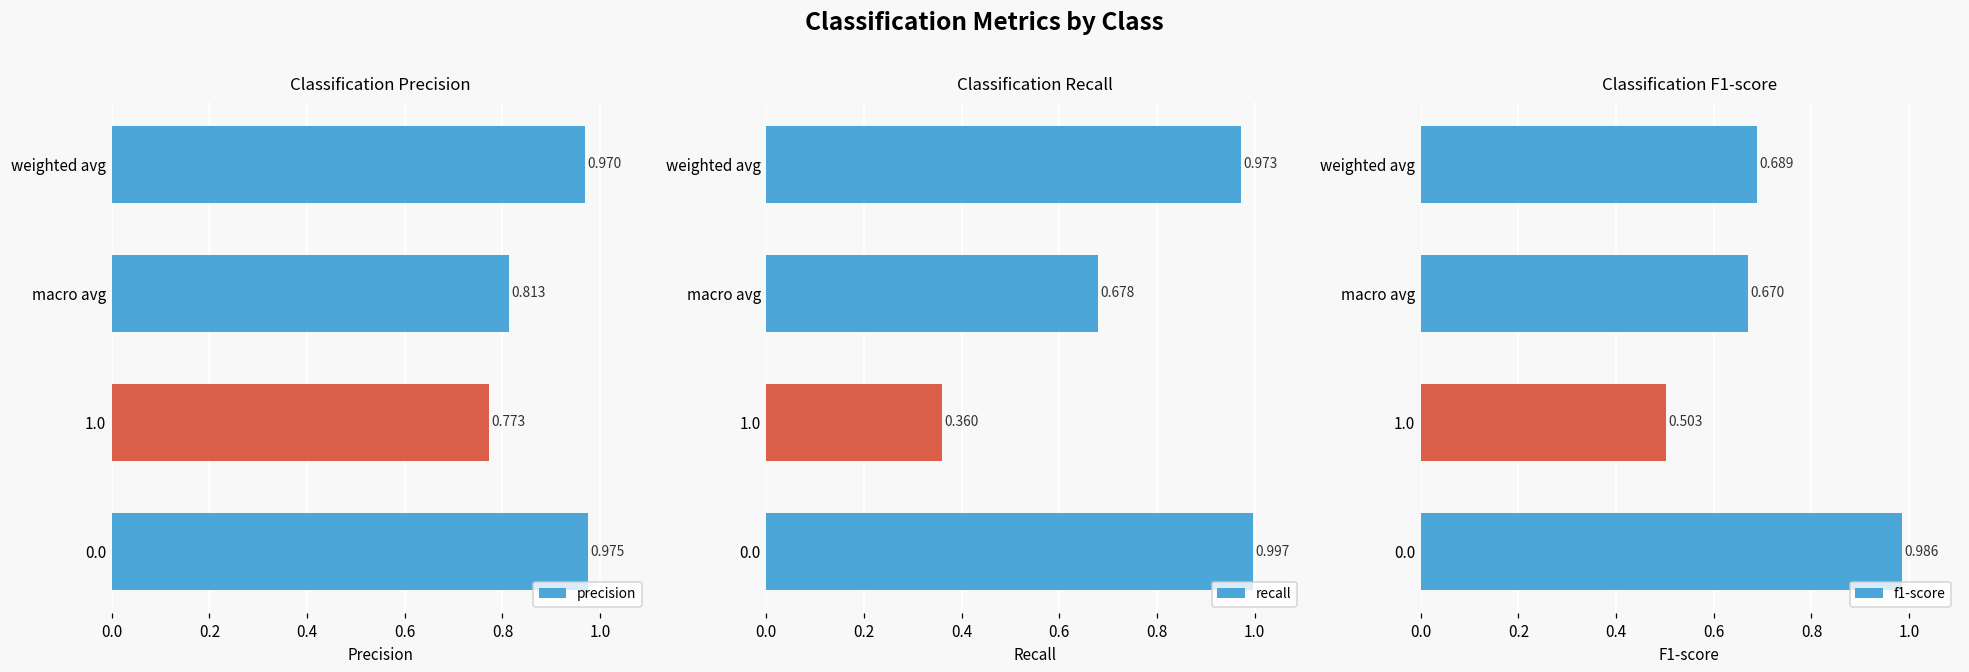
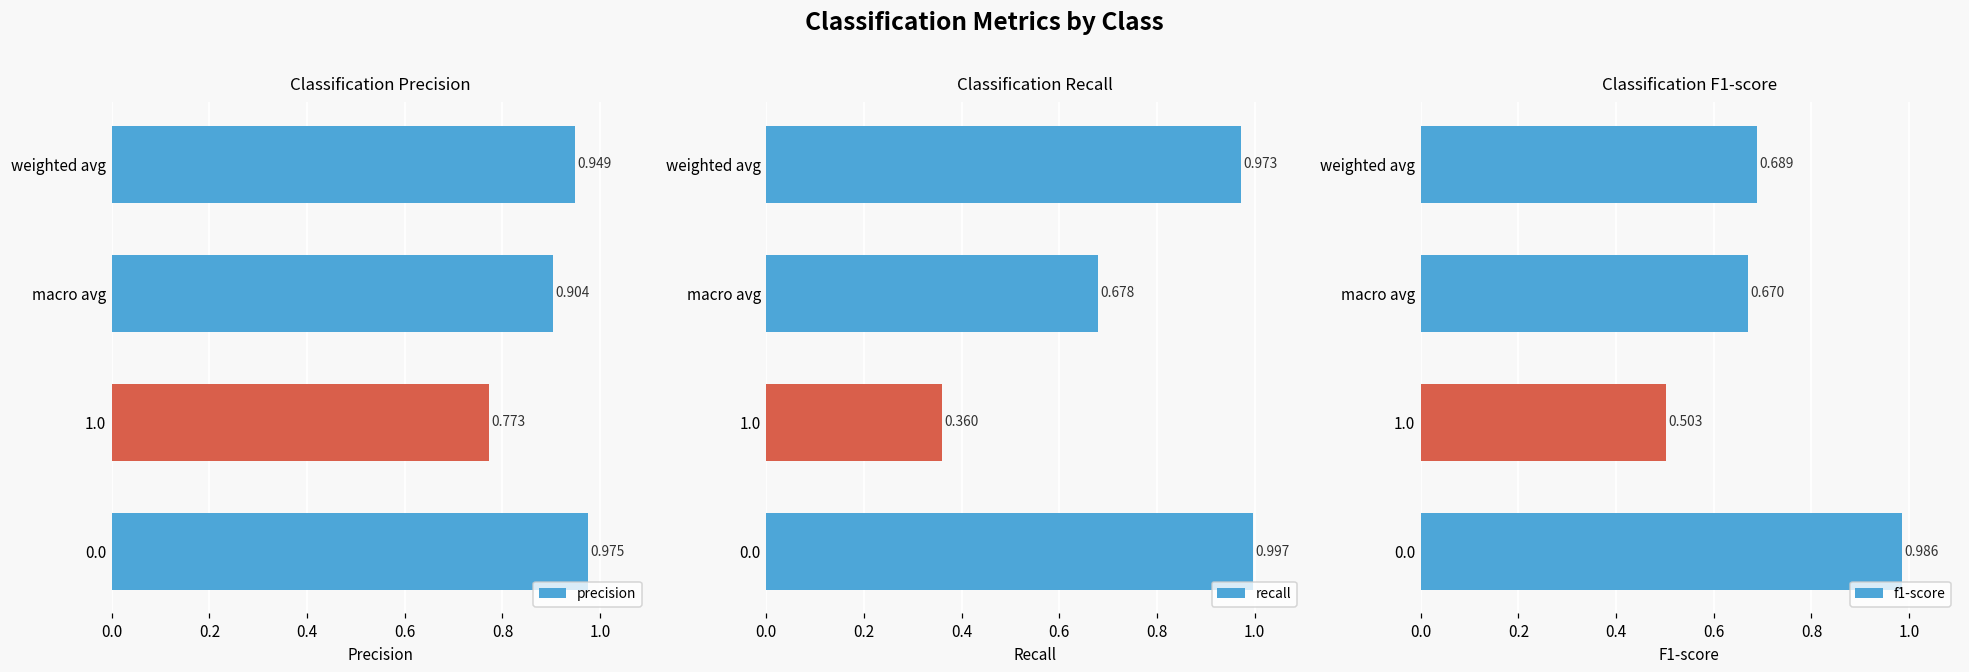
Classification Precision, weighted avg: 0.970 -> 0.949
Classification Precision, macro avg: 0.813 -> 0.904
